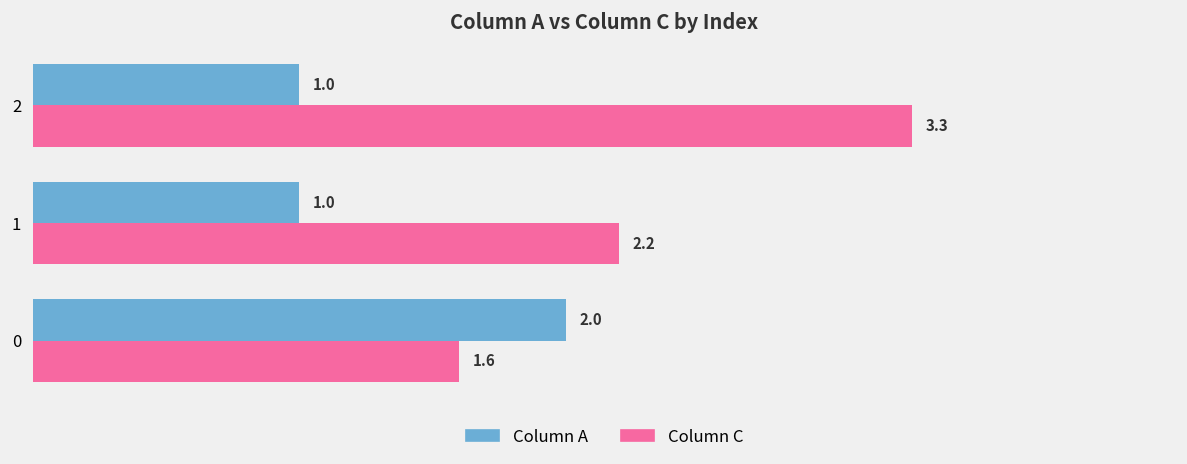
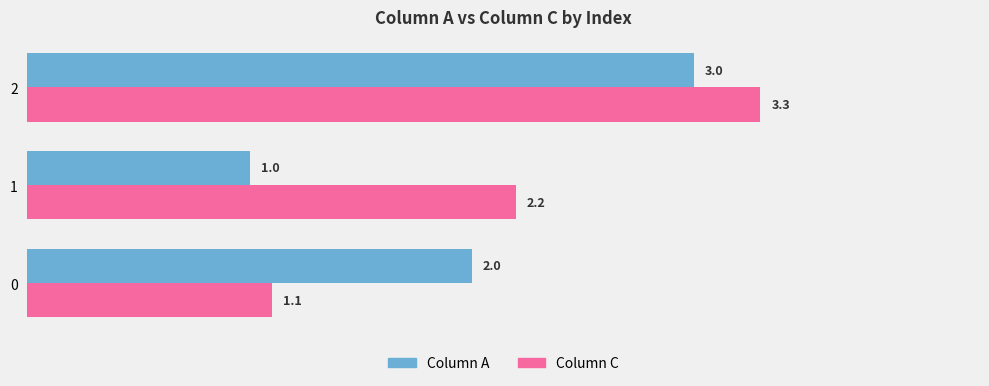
Column A, 2: 1.0 -> 3.0
Column C, 0: 1.6 -> 1.1
